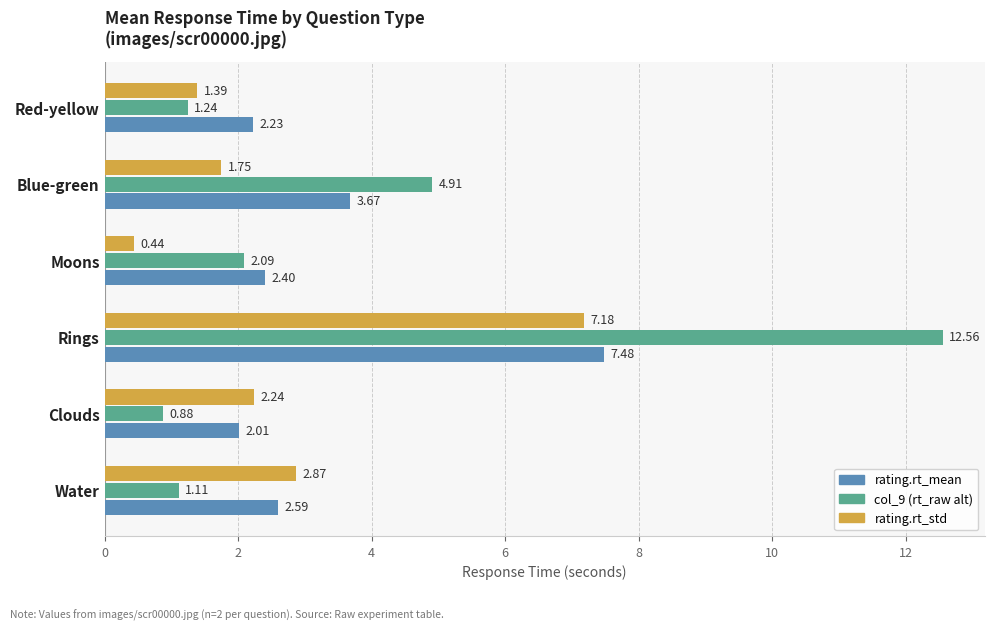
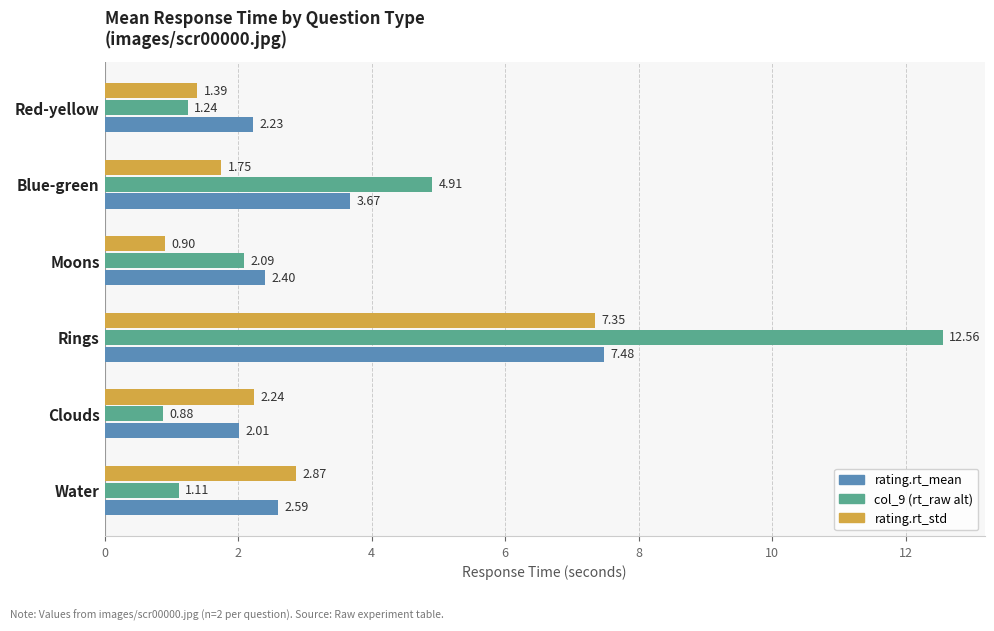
rating.rt_std, Moons: 0.44 -> 0.90
rating.rt_std, Rings: 7.18 -> 7.35
